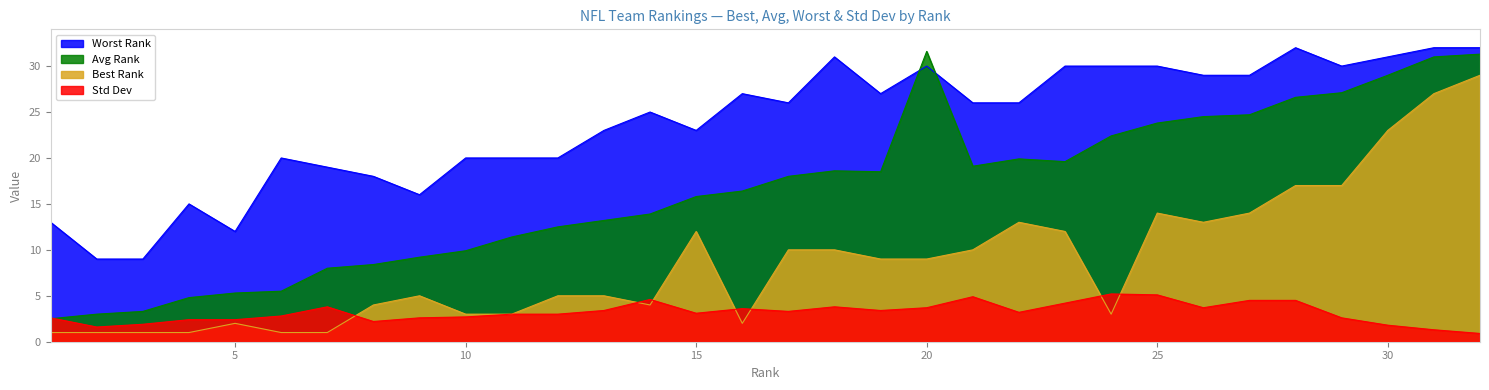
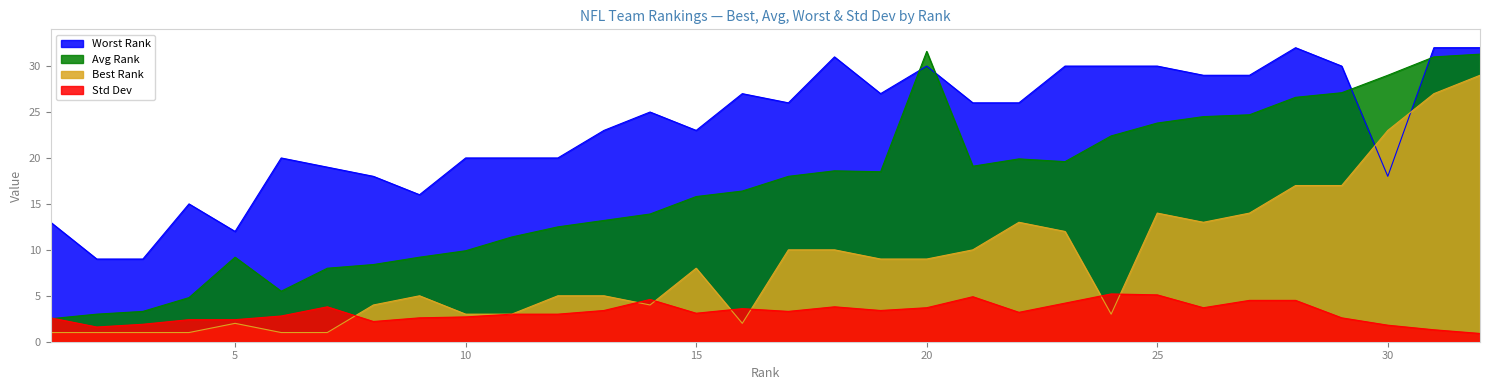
Avg Rank, 5: 5 -> 9
Best Rank, 15: 12 -> 8
Worst Rank, 30: 31 -> 18
